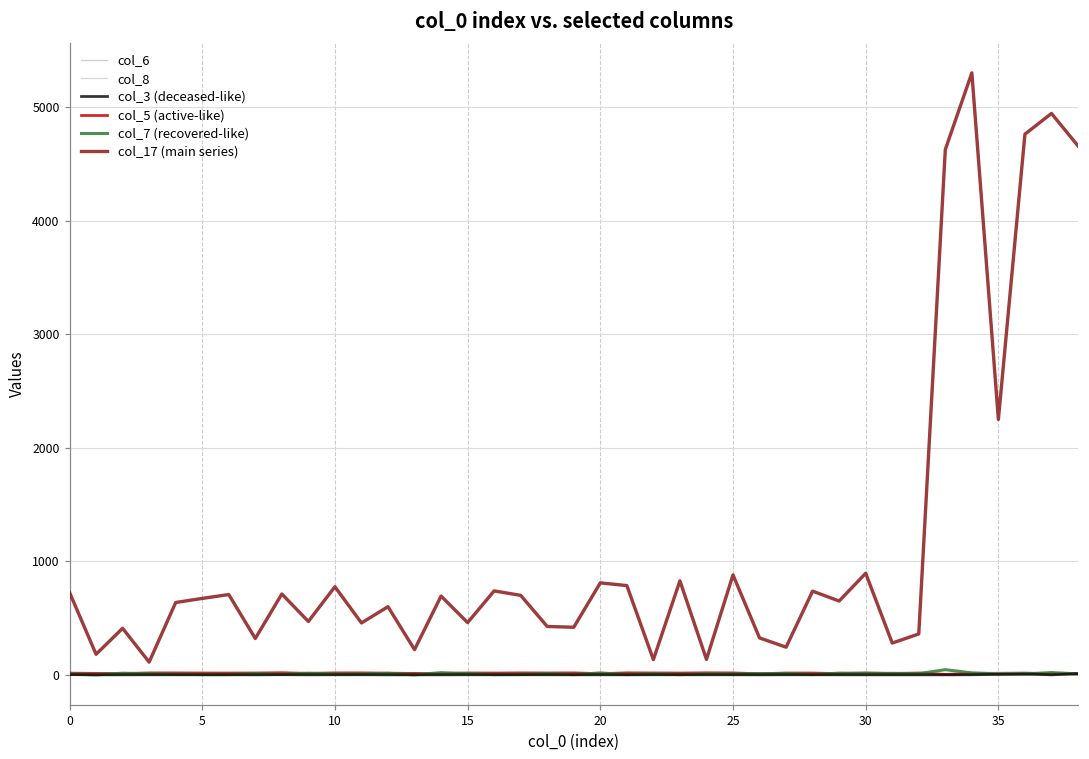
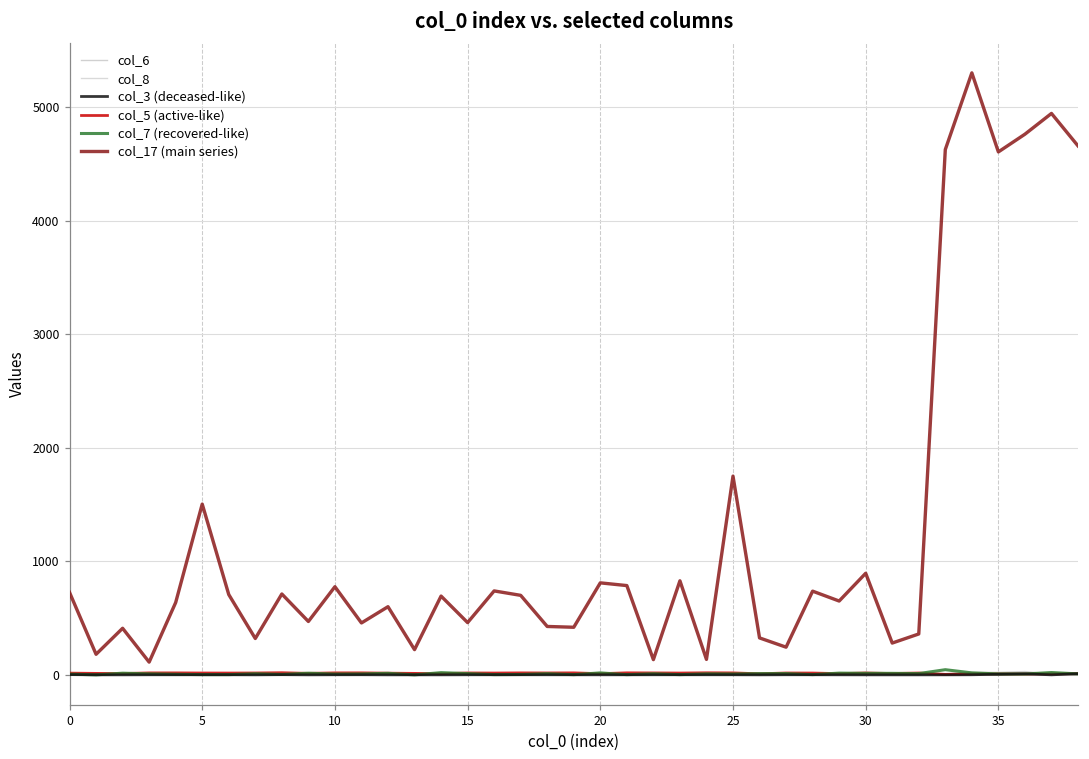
col_17 (main series), 5: 670 -> 1500
col_17 (main series), 25: 880 -> 1750
col_17 (main series), 35: 2250 -> 4610
